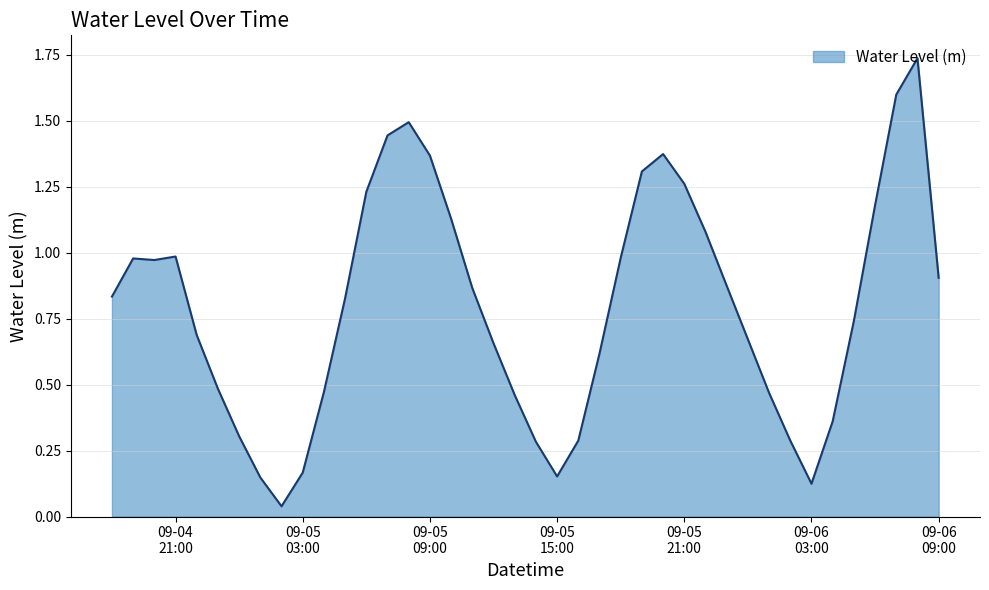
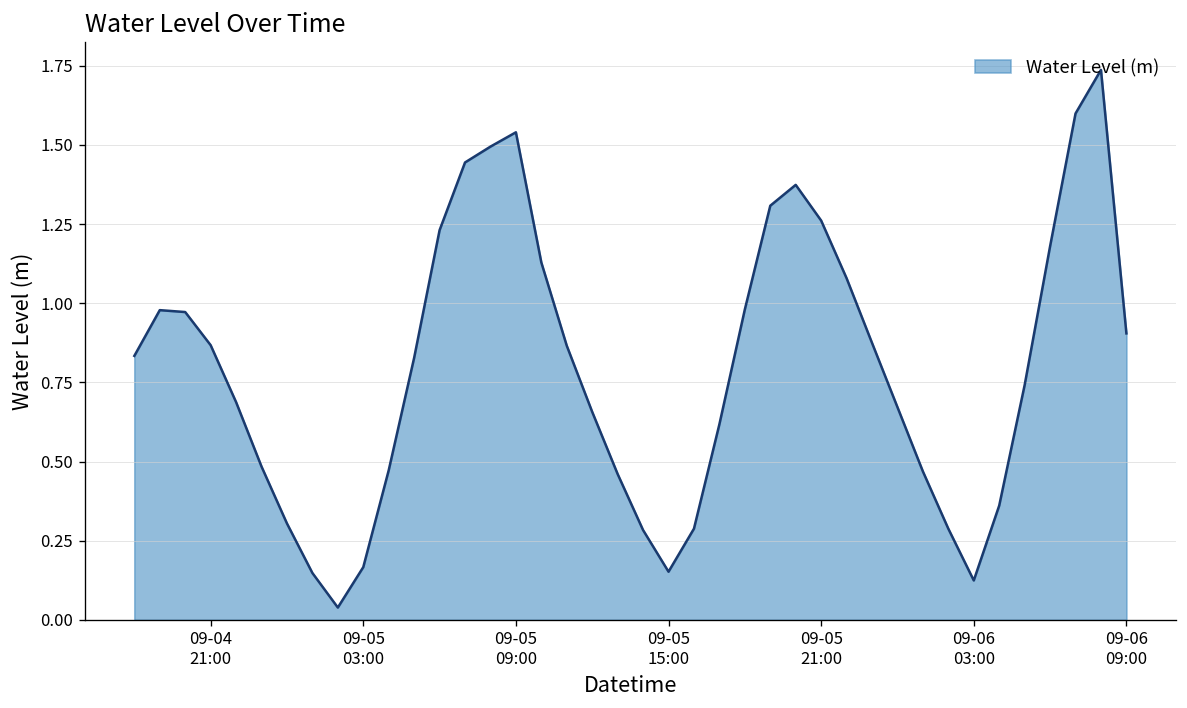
09-04 21:00: 0.99 -> 0.87
09-05 09:00: 1.37 -> 1.54
